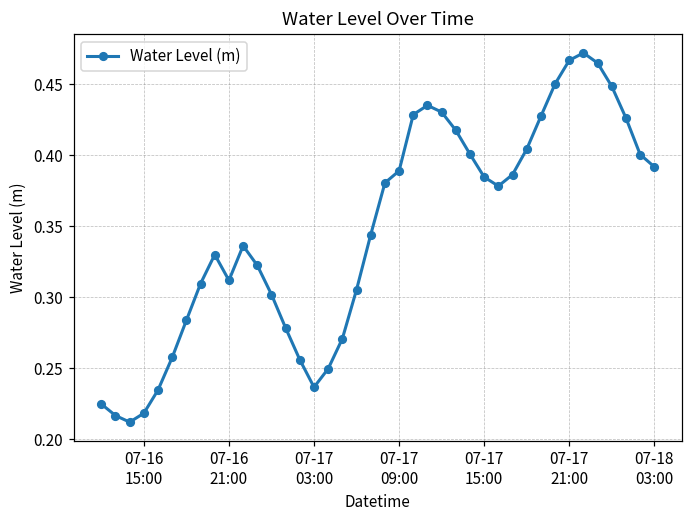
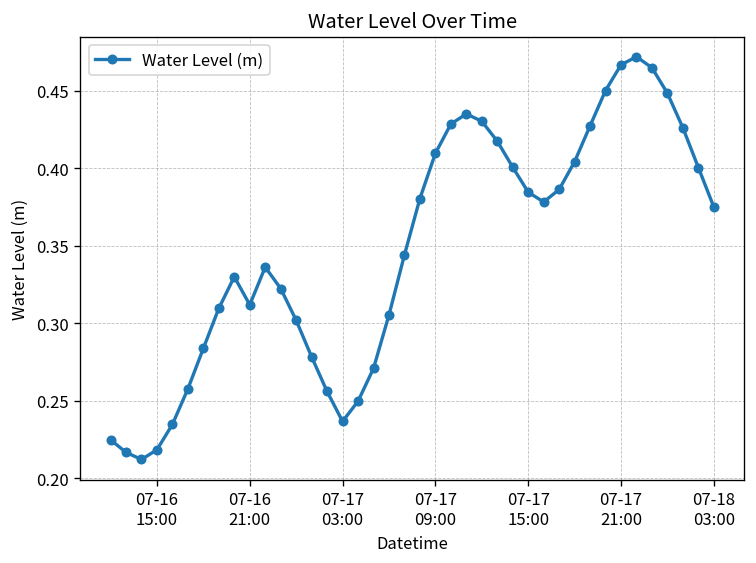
07-17 09:00: 0.389 -> 0.410
07-18 03:00: 0.392 -> 0.375
